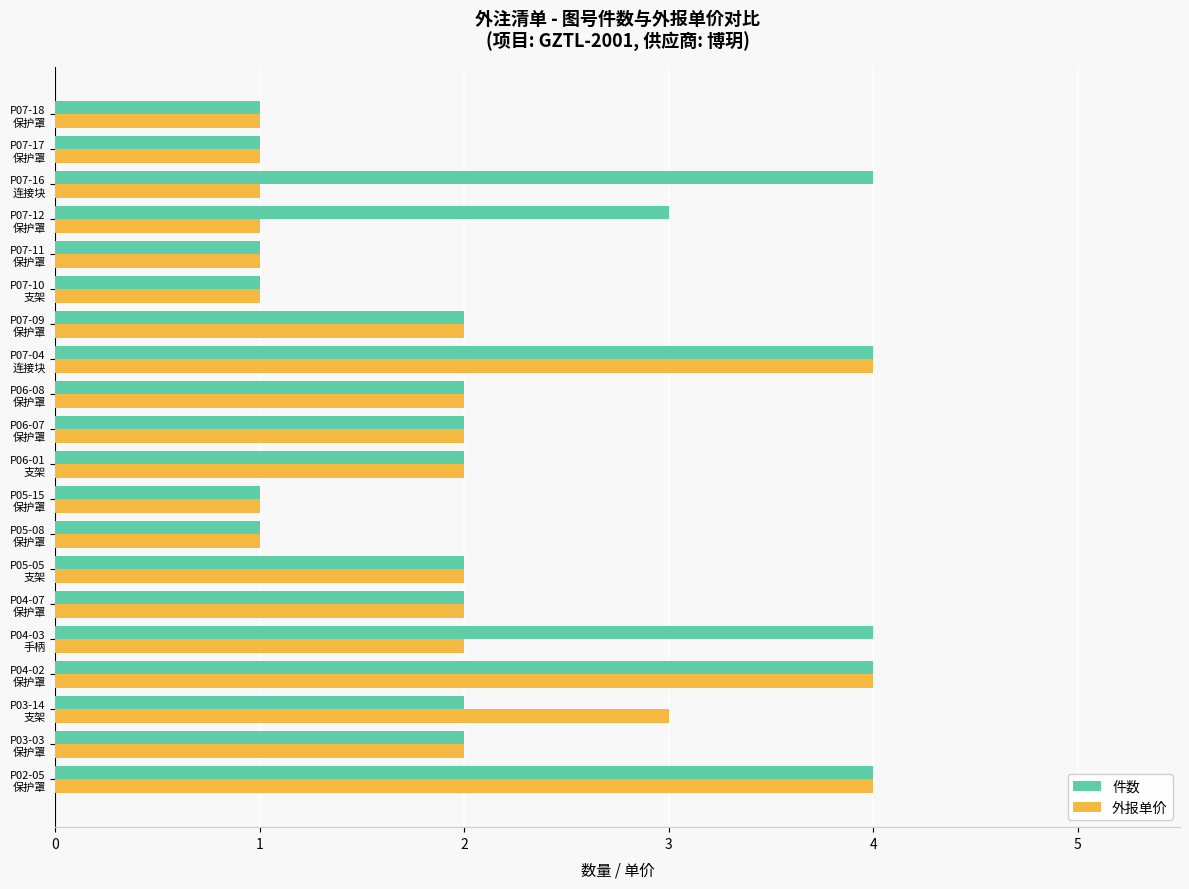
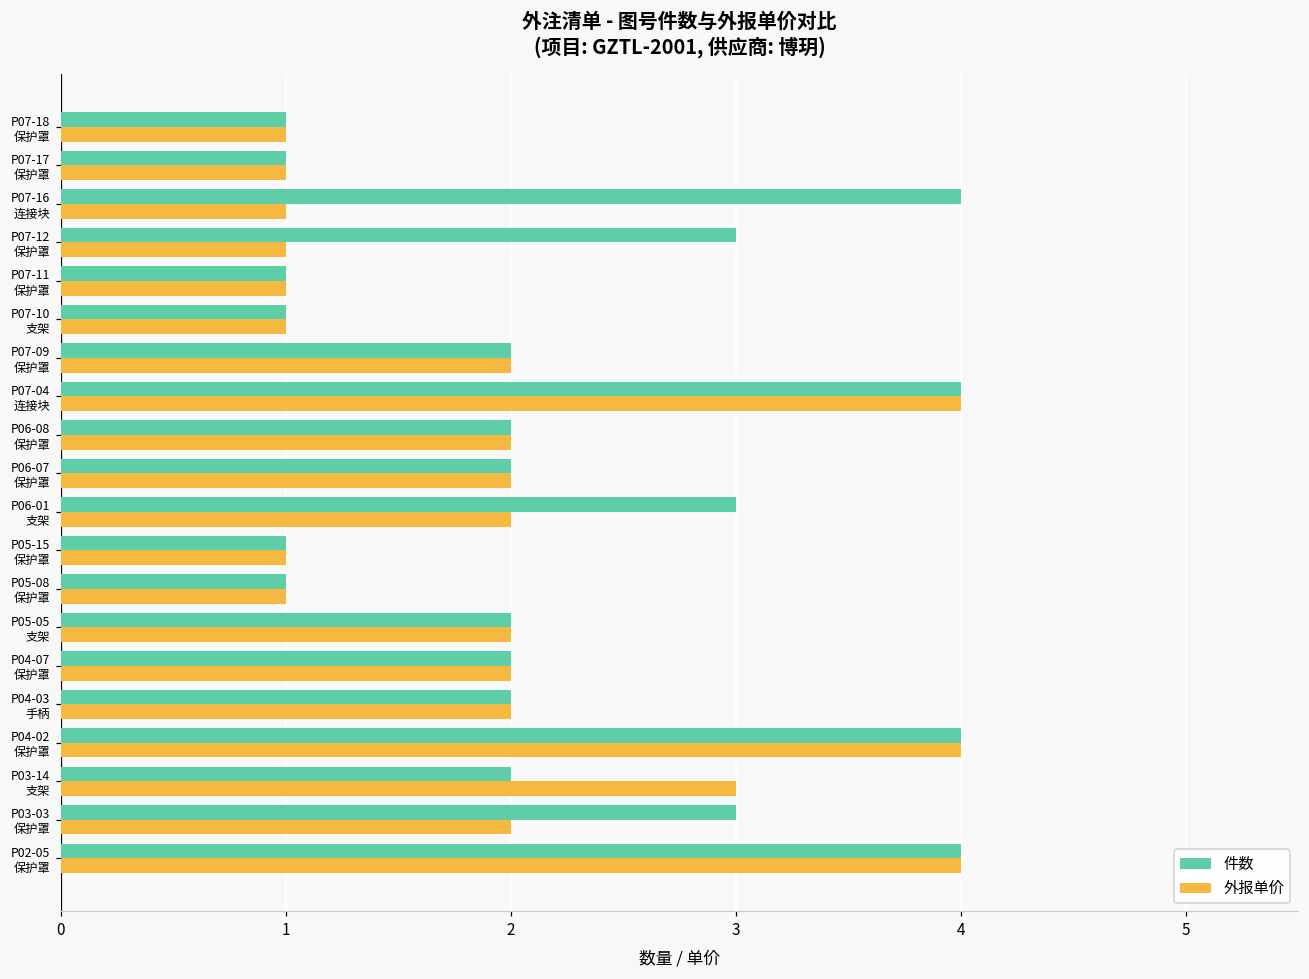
件数, P06-01 支架: 2 -> 3
件数, P04-03 手柄: 4 -> 2
件数, P03-03 保护罩: 2 -> 3
